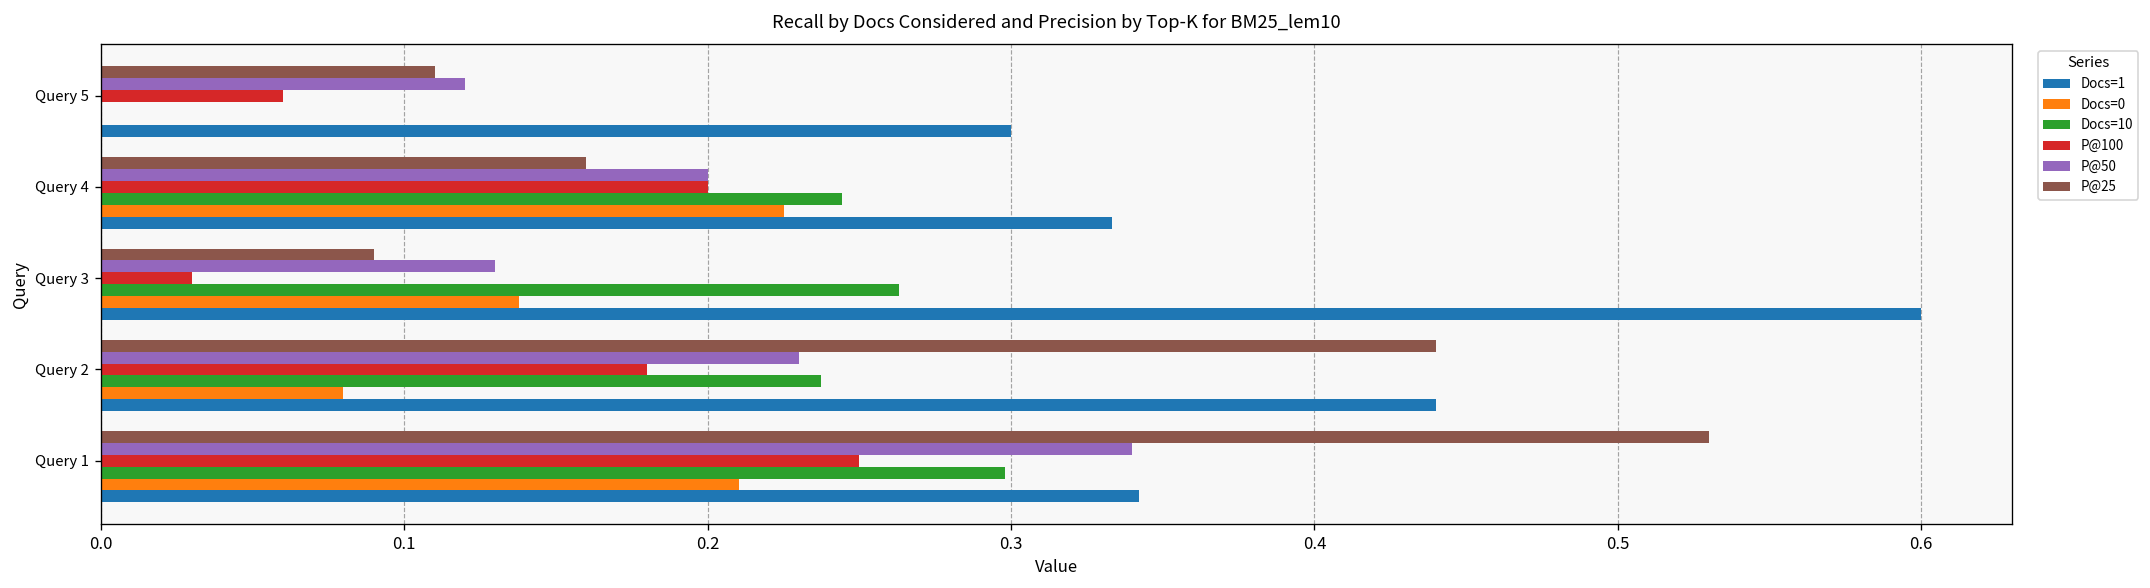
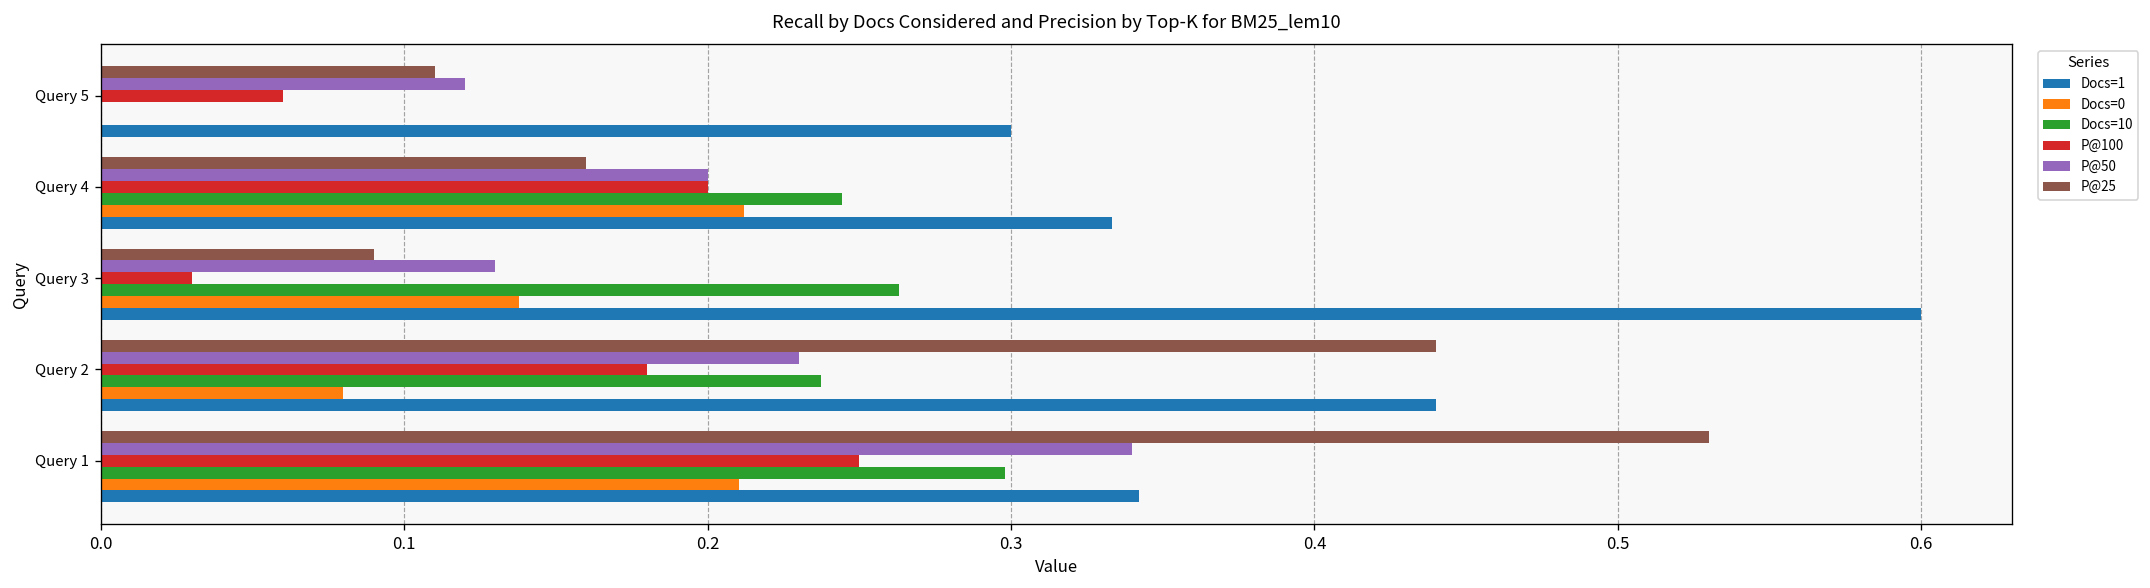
Docs=0, Query 4: 0.225 -> 0.212
